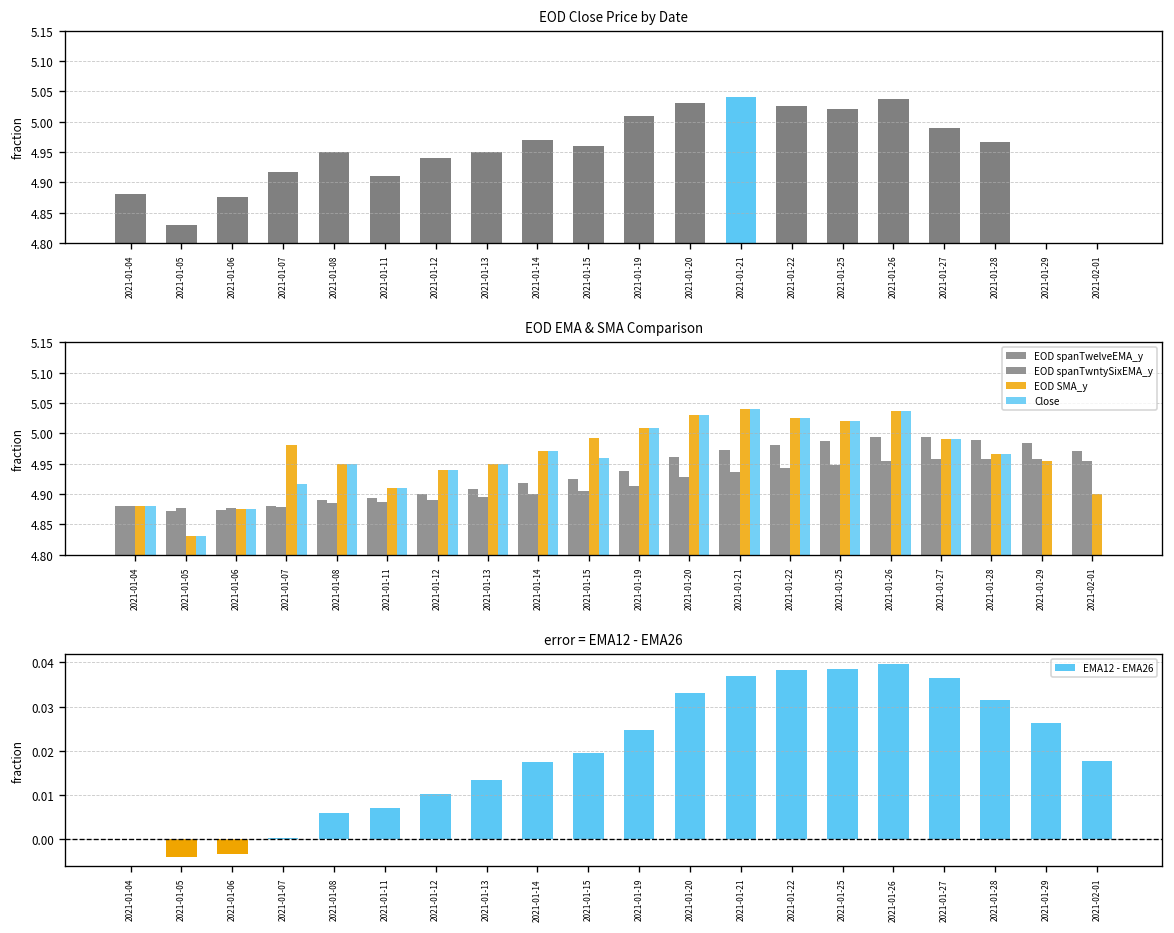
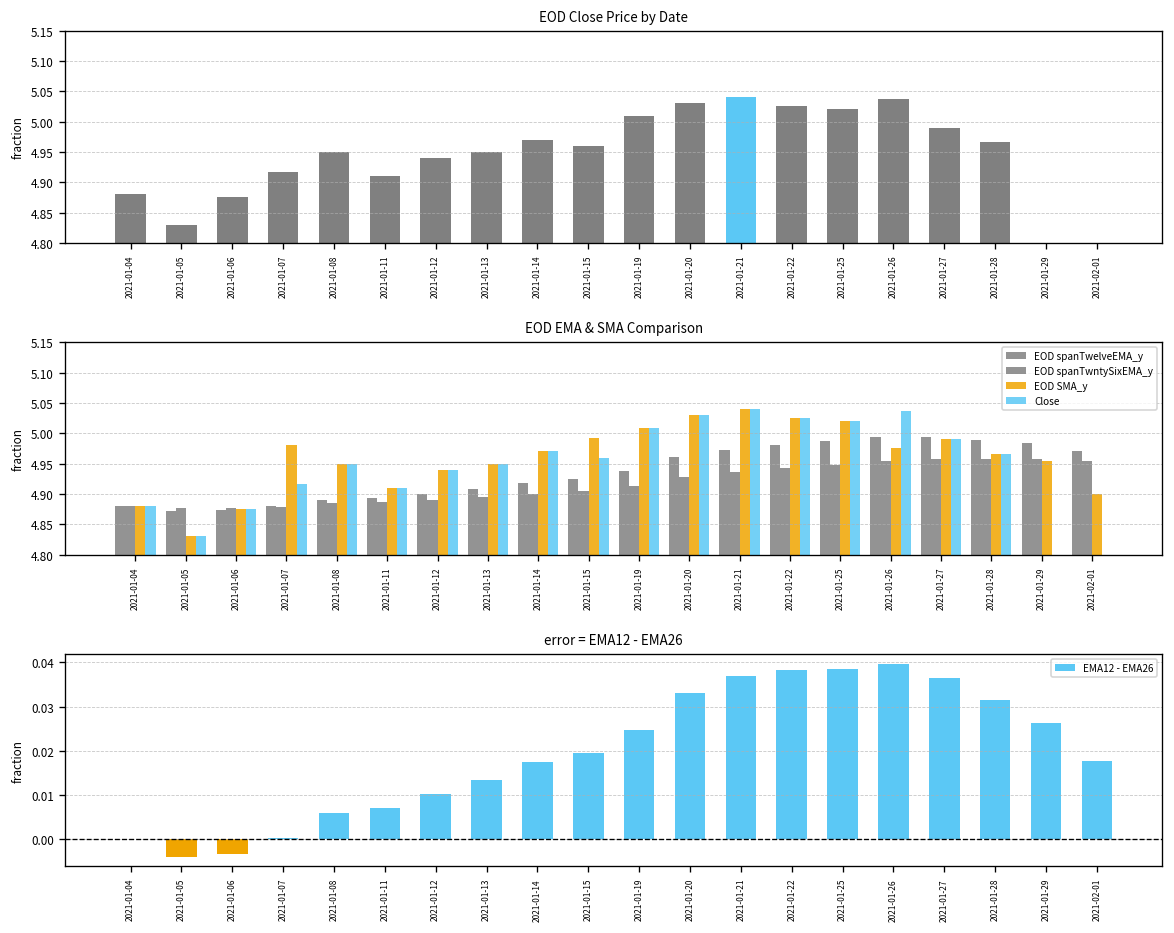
EOD EMA & SMA Comparison, EOD SMA_y, 2021-01-26: 5.04 -> 4.98
